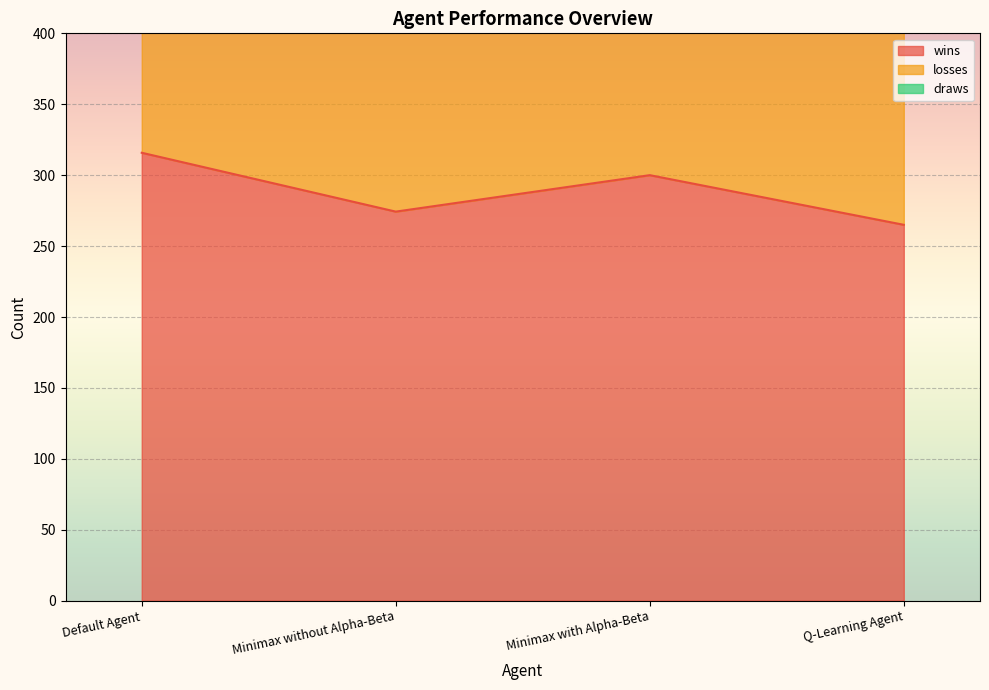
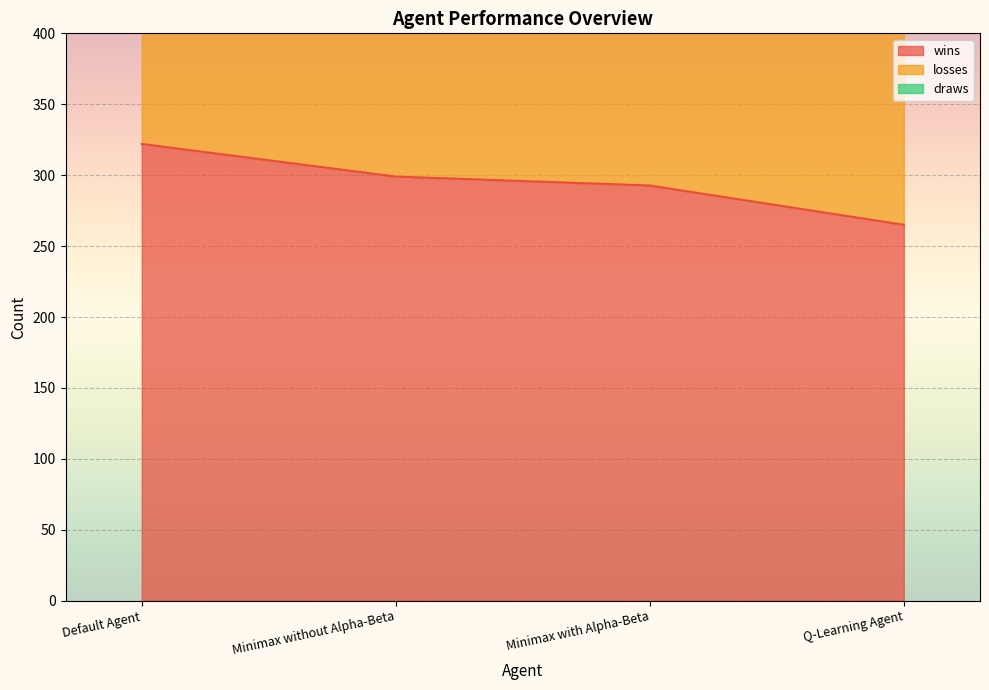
wins, Default Agent: 316 -> 322
wins, Minimax without Alpha-Beta: 274 -> 299
wins, Minimax with Alpha-Beta: 300 -> 293
